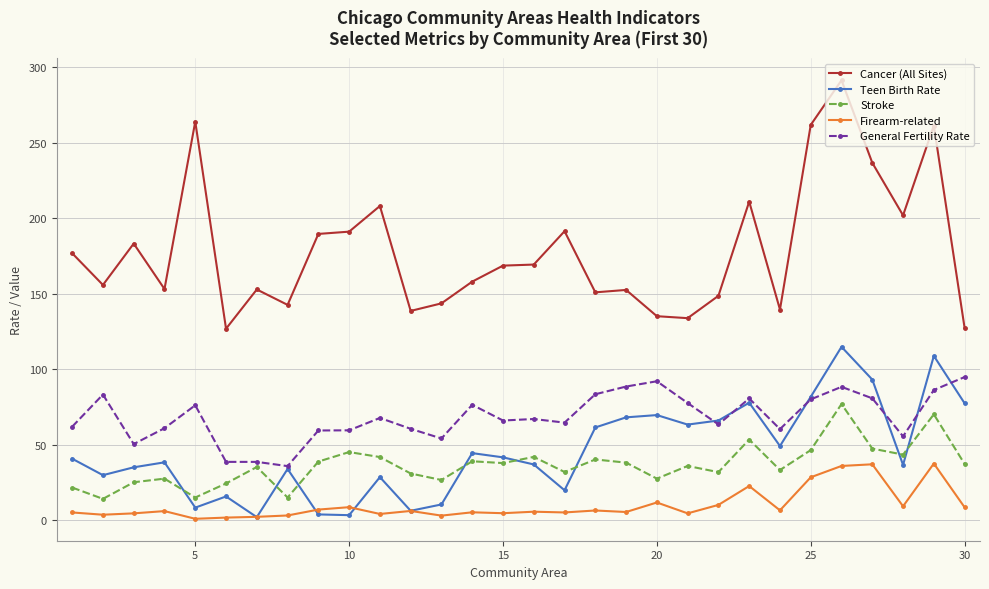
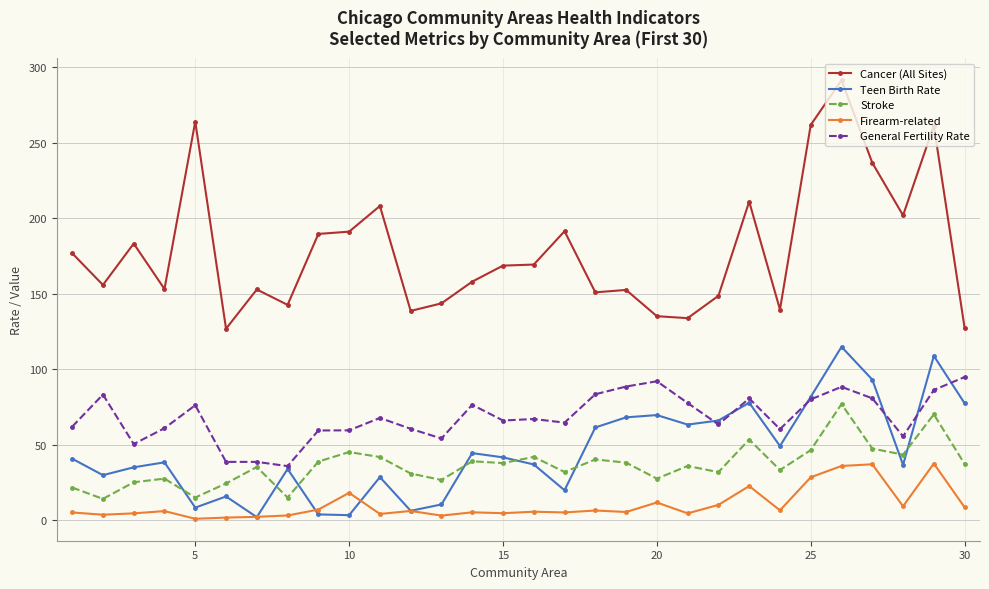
Firearm-related, 10: 9 -> 18
